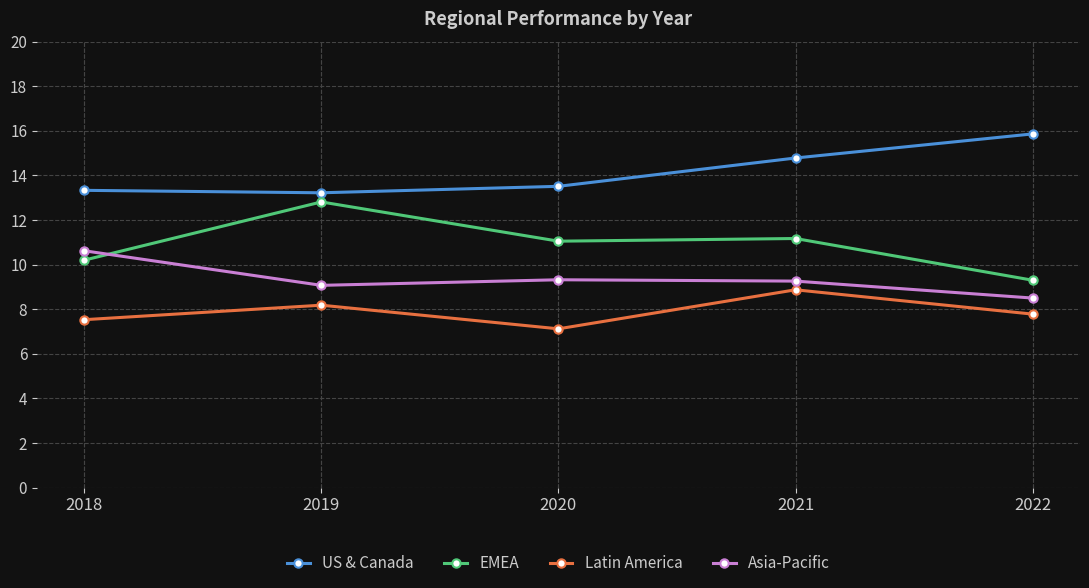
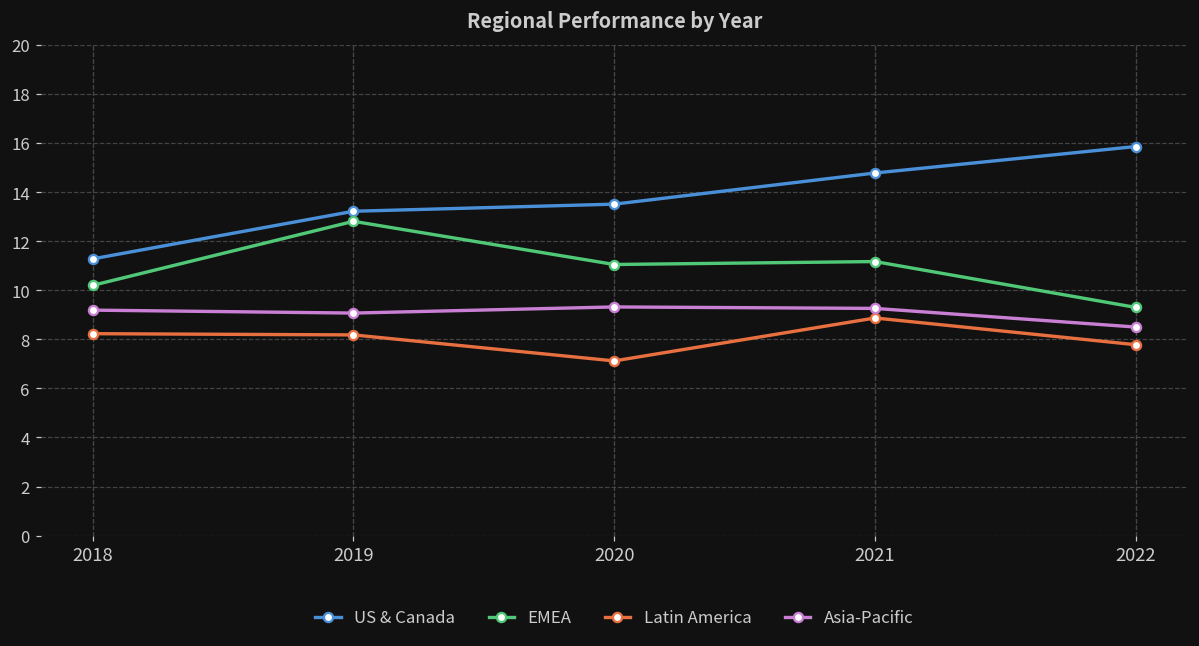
US & Canada, 2018: 13.3 -> 11.3
Latin America, 2018: 7.5 -> 8.2
Asia-Pacific, 2018: 10.6 -> 9.2
